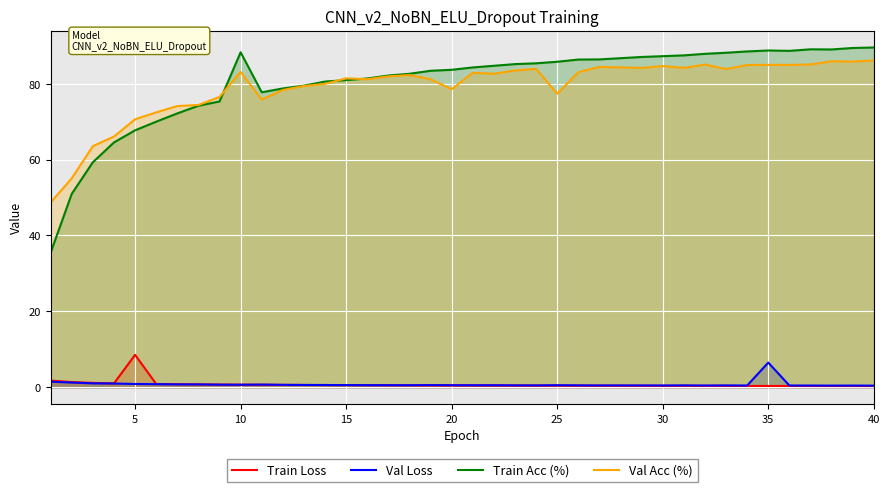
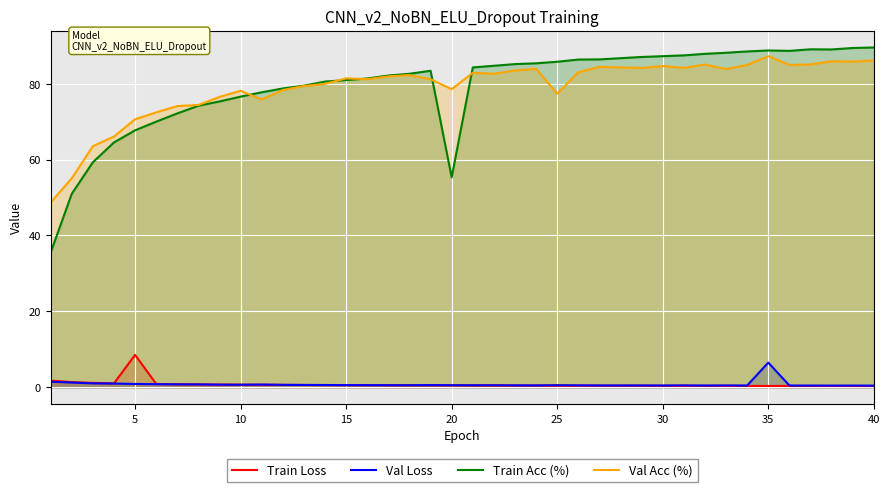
Train Acc (%), 10: 88 -> 77
Val Acc (%), 10: 83 -> 78
Train Acc (%), 20: 84 -> 55
Val Acc (%), 35: 85 -> 87
